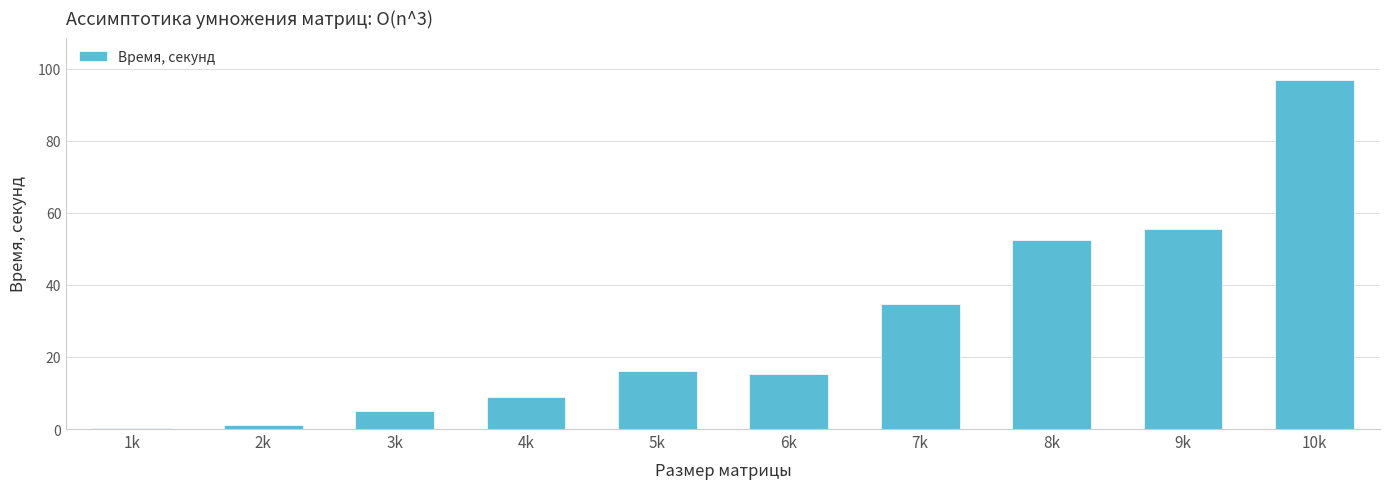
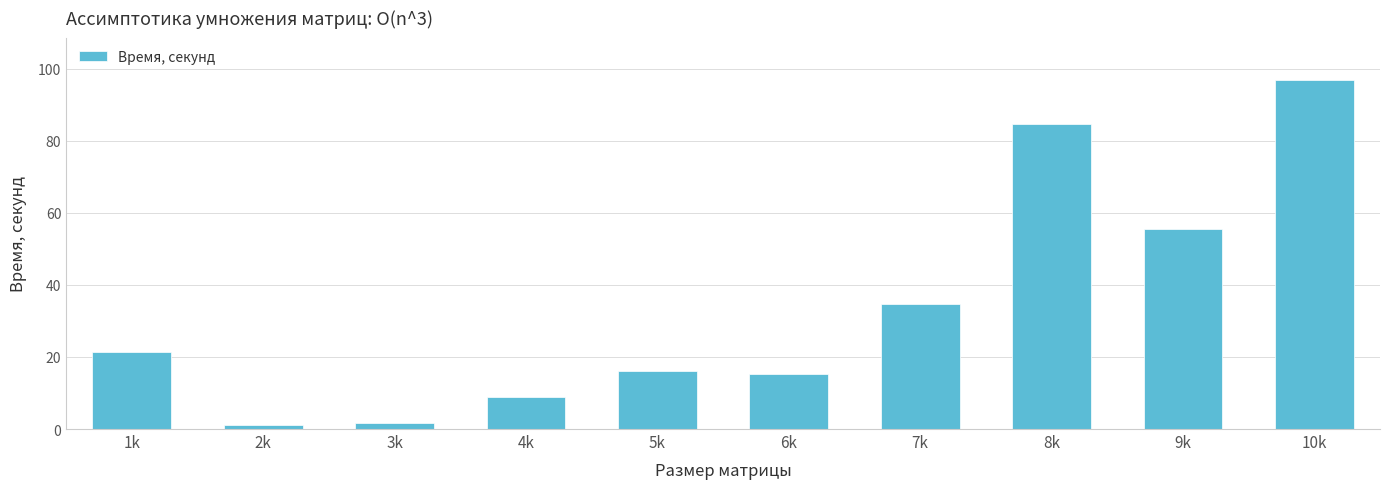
1k: 0 -> 21
3k: 5 -> 2
8k: 52 -> 85
